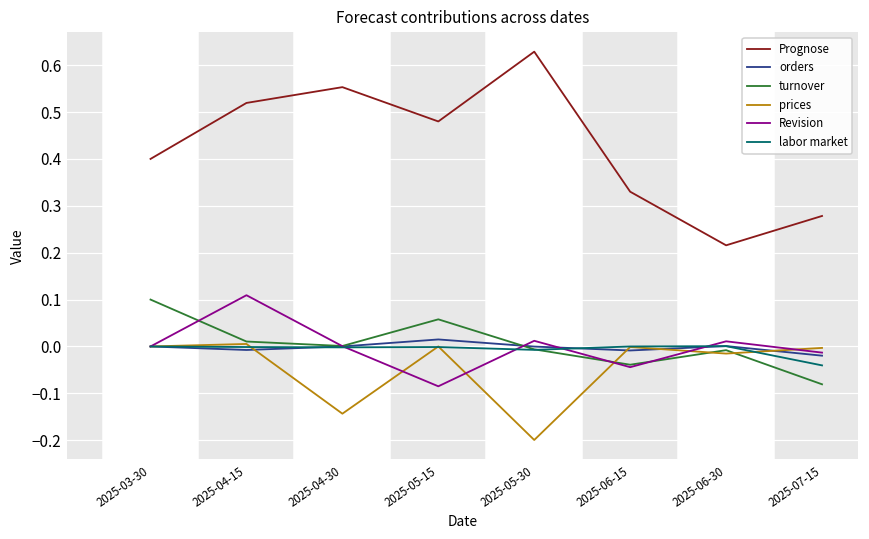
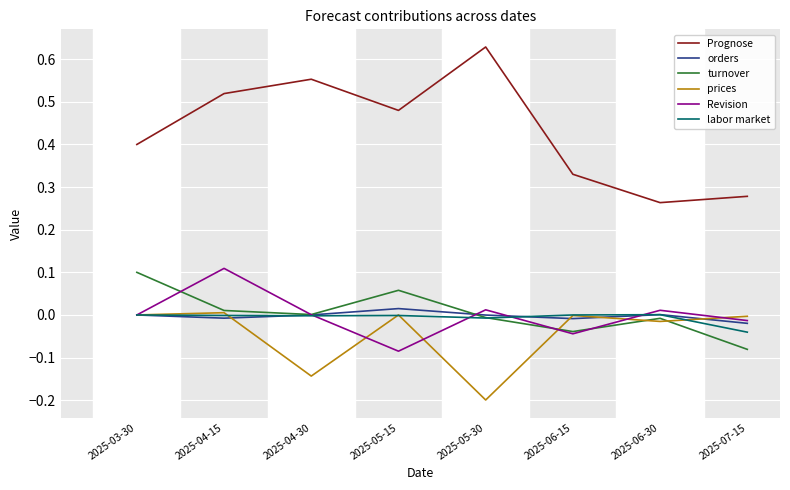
Prognose, 2025-06-30: 0.22 -> 0.26
